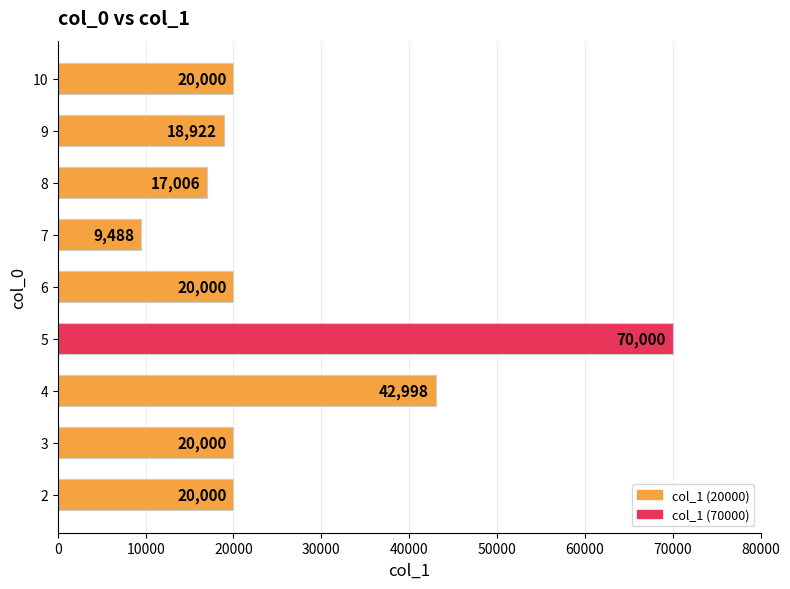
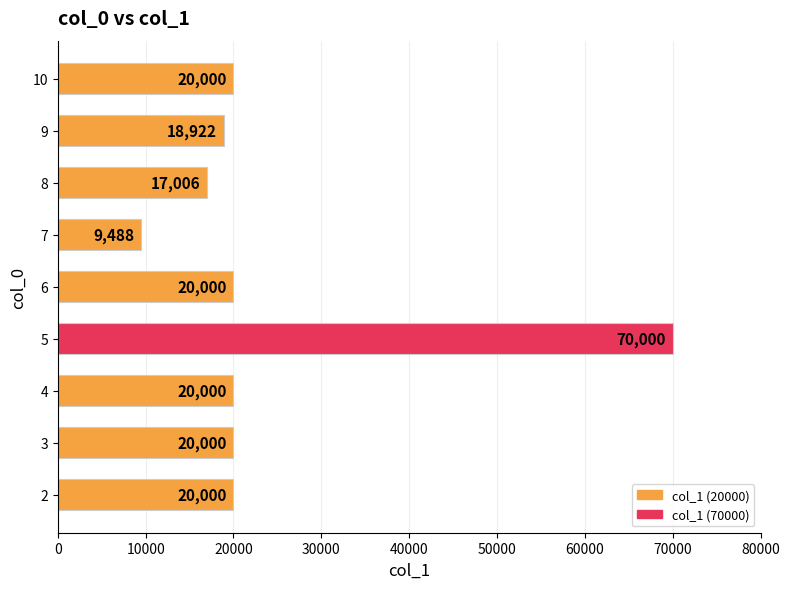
4: 42,998 -> 20,000
